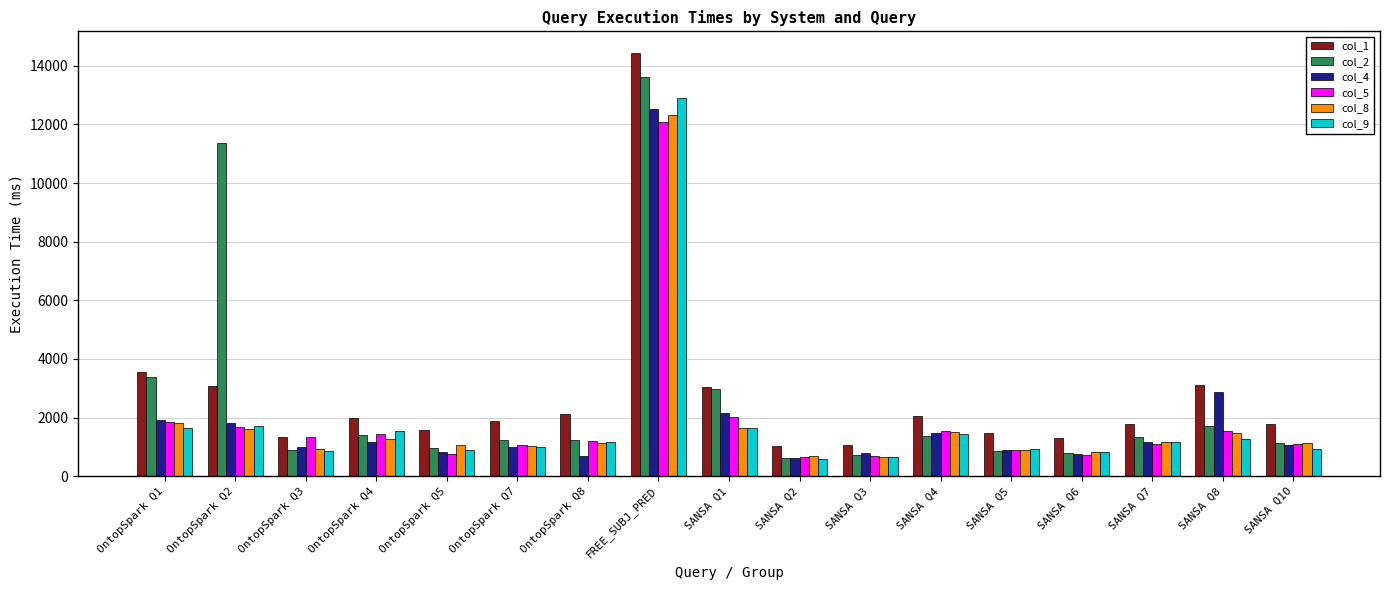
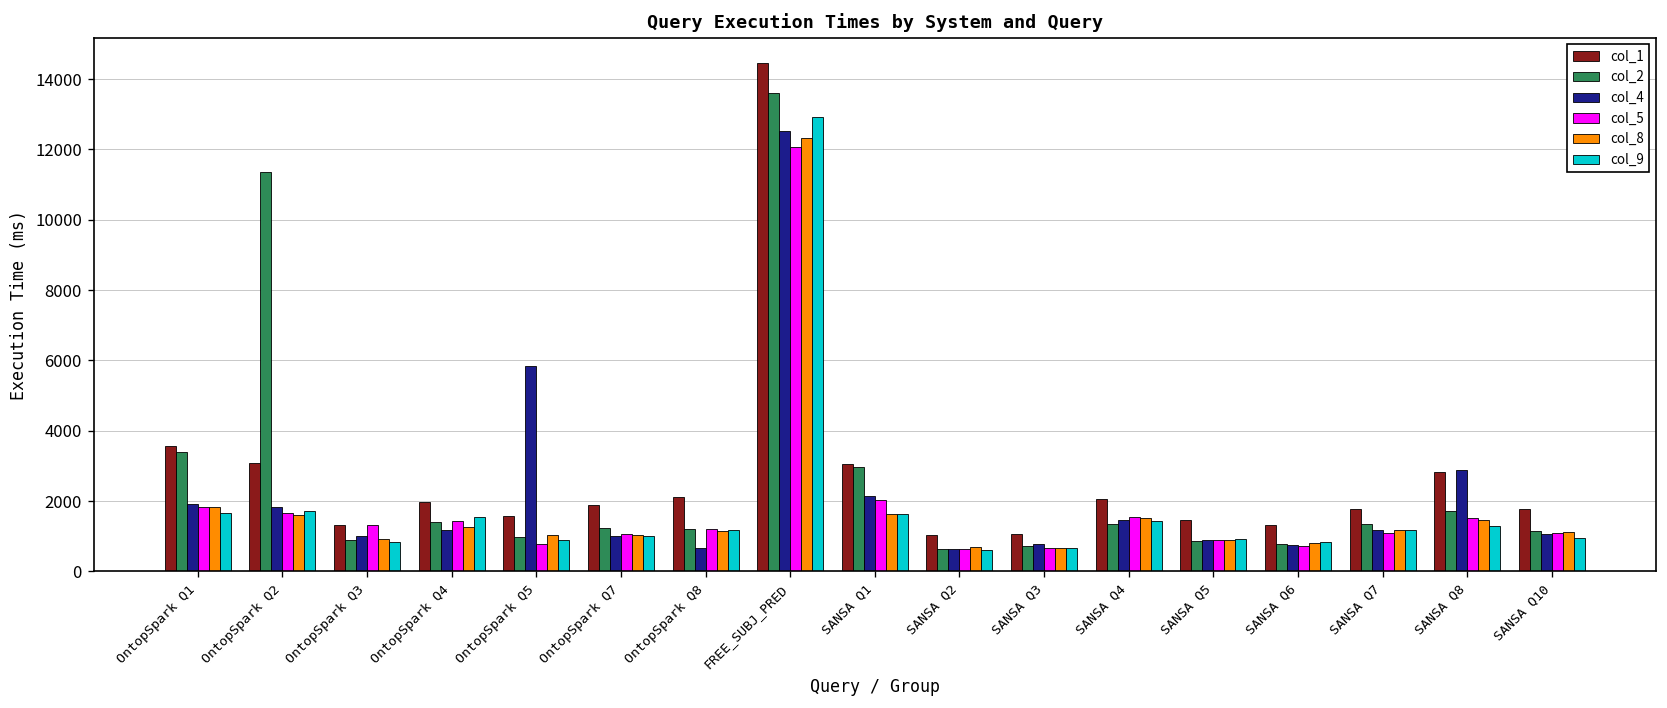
col_4, OntopSpark Q5: 800 -> 5900
col_1, SANSA Q8: 3100 -> 2800
